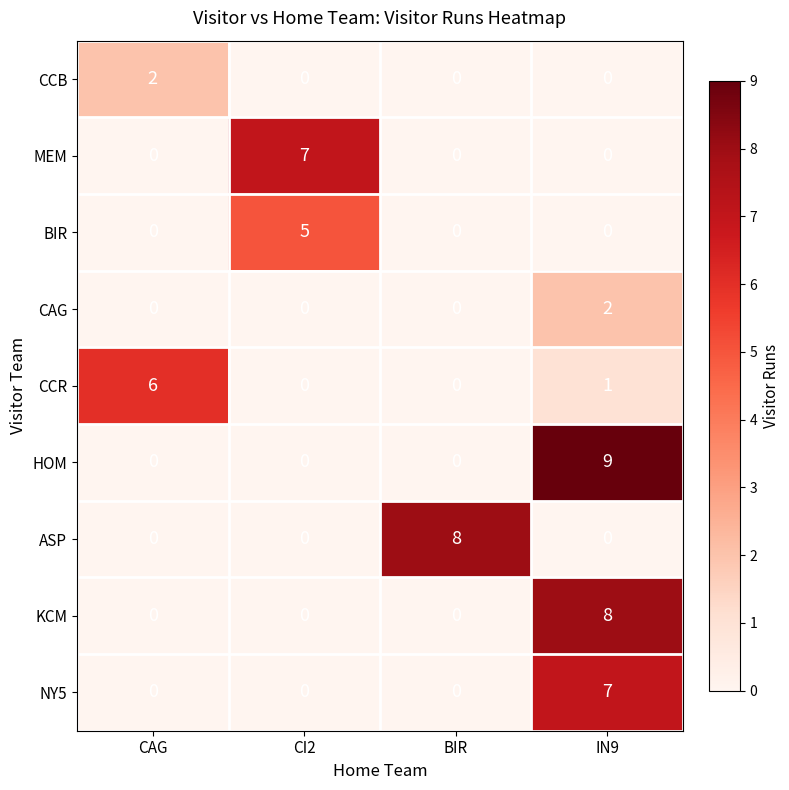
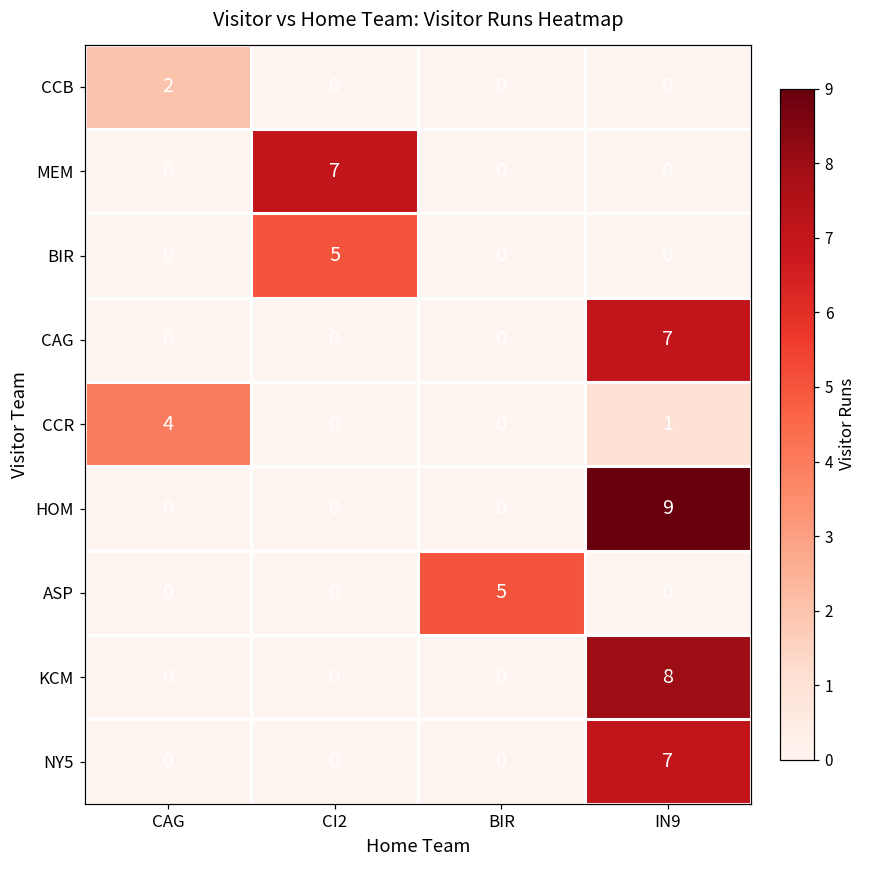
CAG, IN9: 2 -> 7
CCR, CAG: 6 -> 4
ASP, BIR: 8 -> 5
